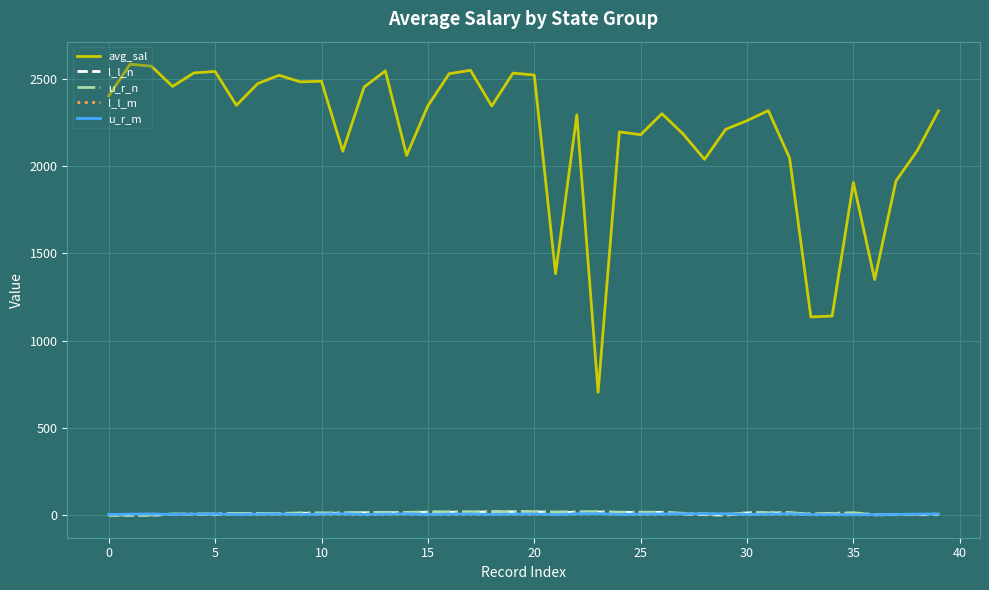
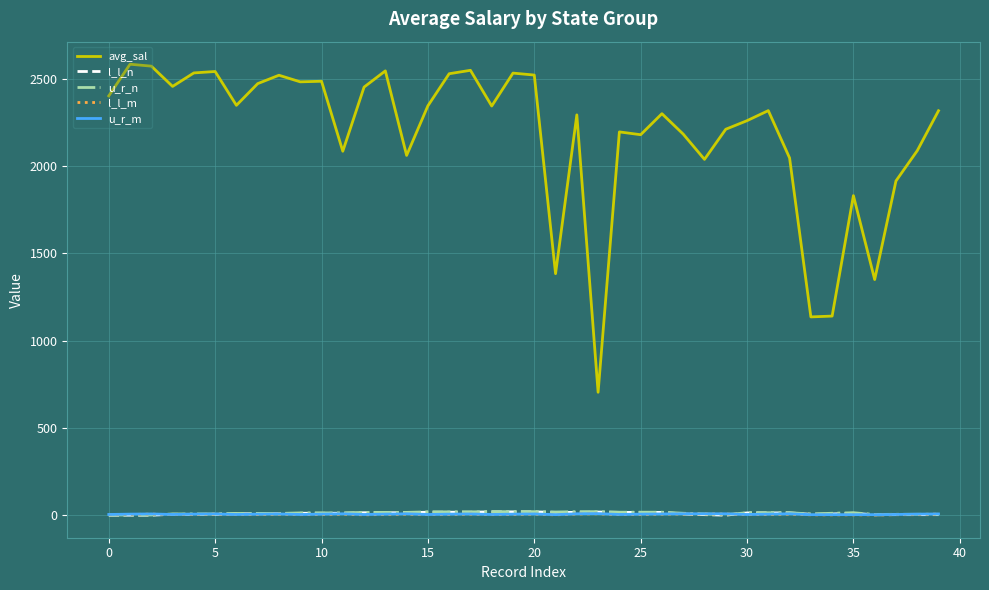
avg_sal, 35: 1910 -> 1830
